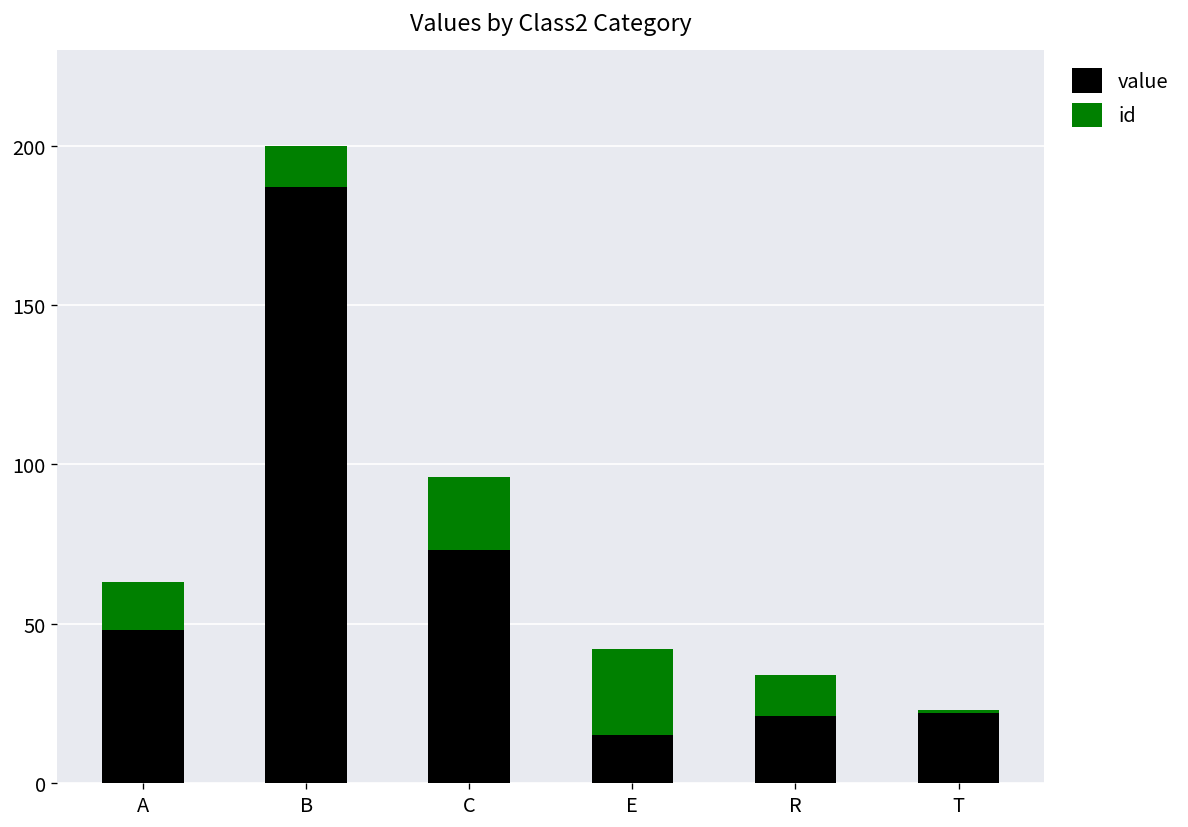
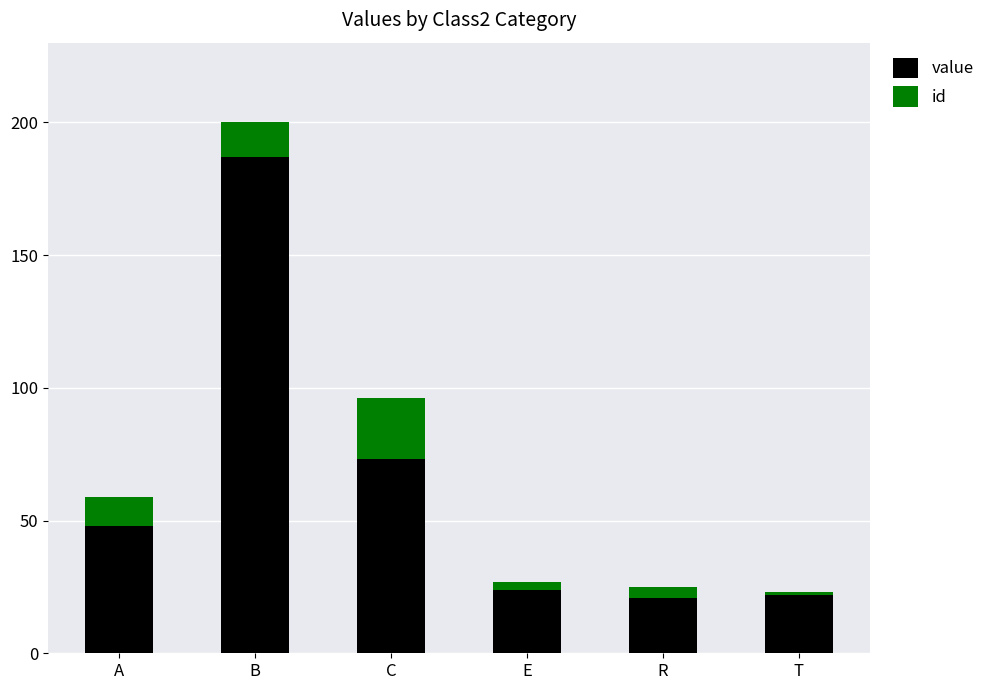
id, A: 15 -> 11
value, E: 15 -> 24
id, E: 27 -> 3
id, R: 13 -> 4
